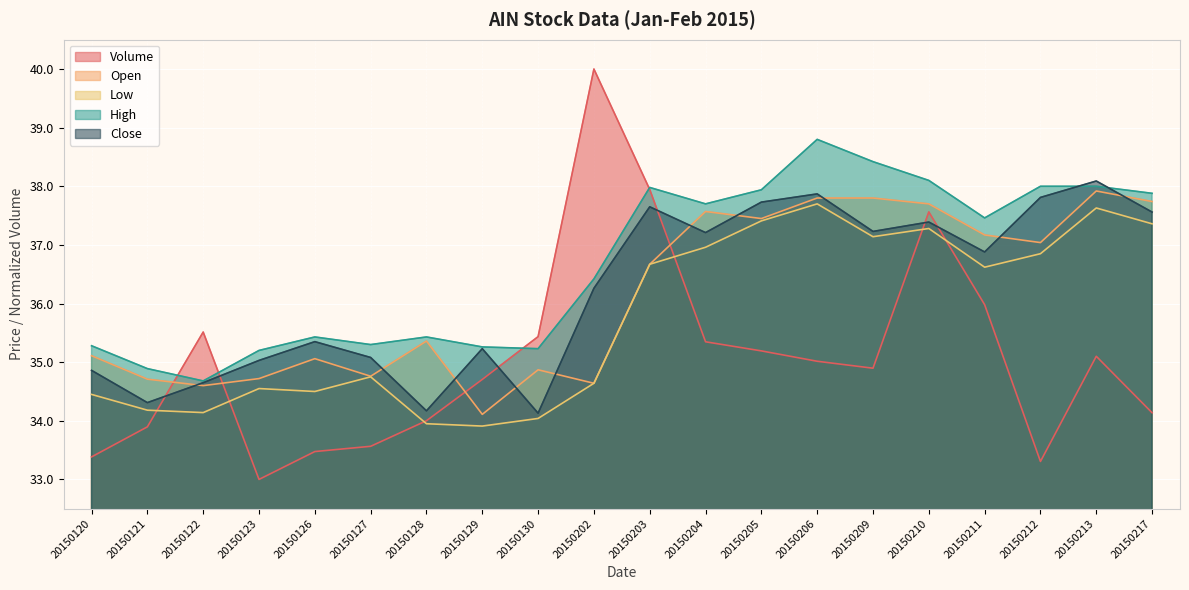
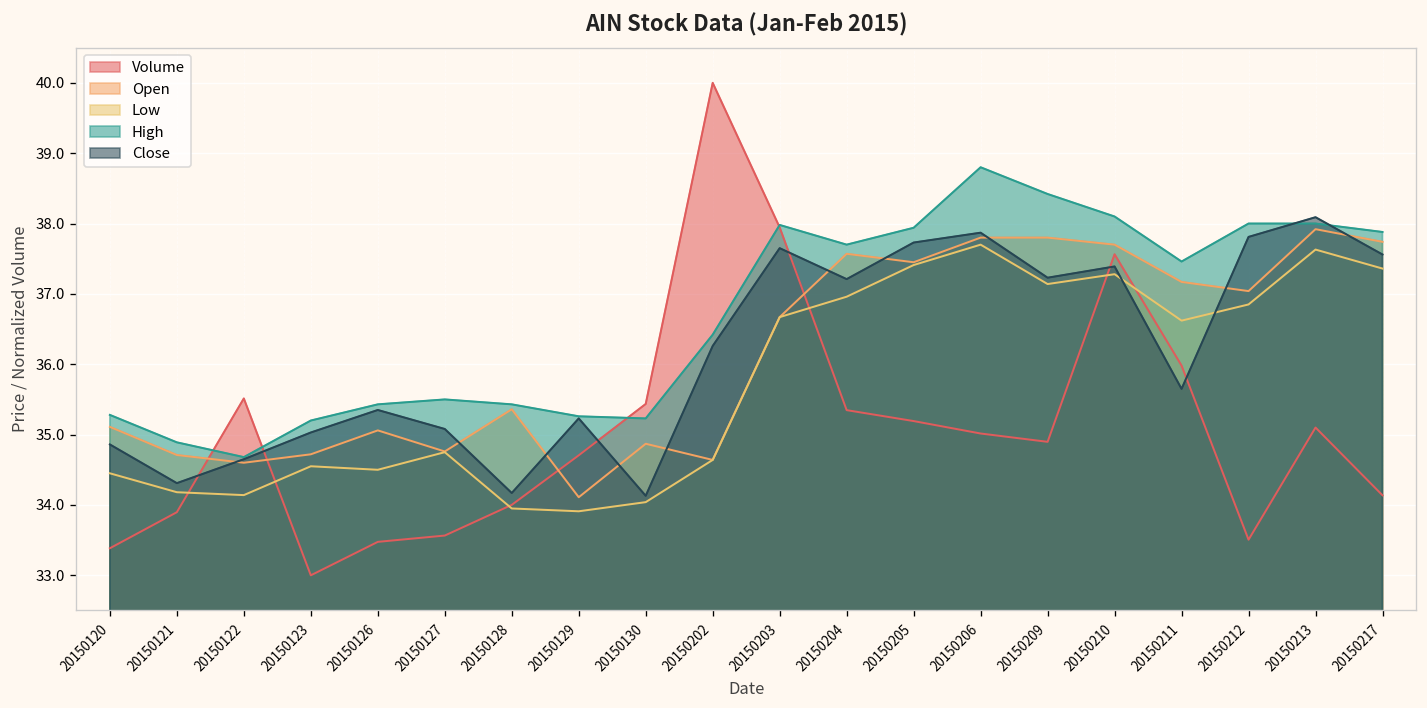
High, 20150127: 35.3 -> 35.5
Close, 20150211: 36.9 -> 35.7
Volume, 20150212: 33.3 -> 33.5
